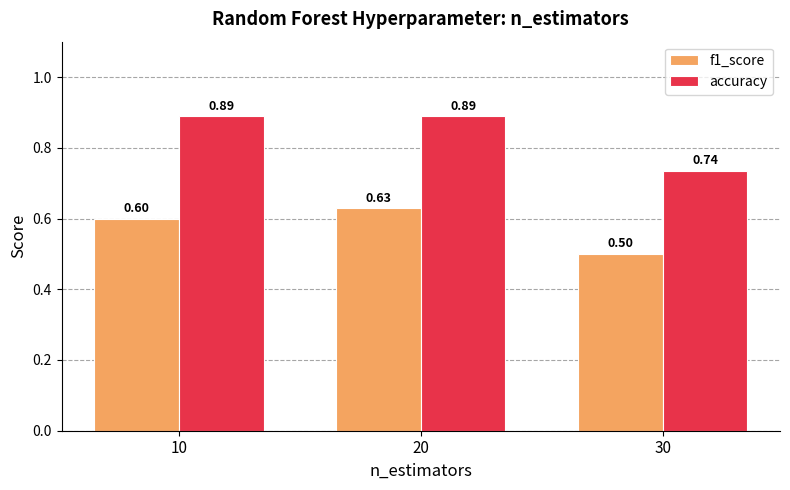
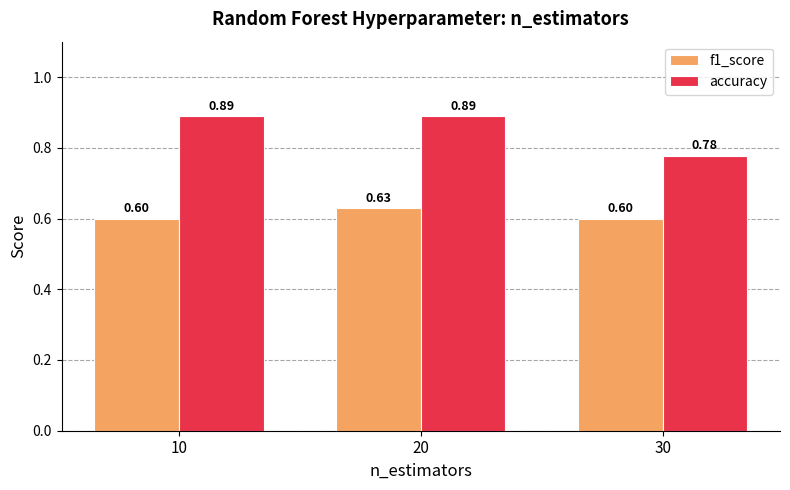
f1_score, 30: 0.50 -> 0.60
accuracy, 30: 0.74 -> 0.78
